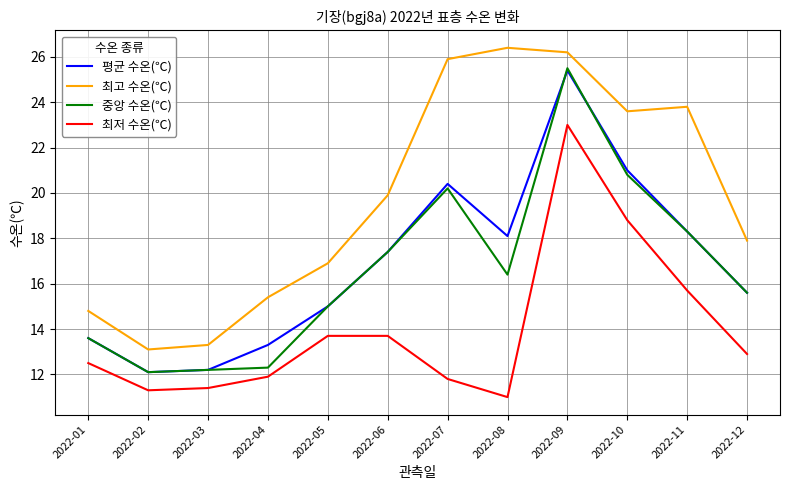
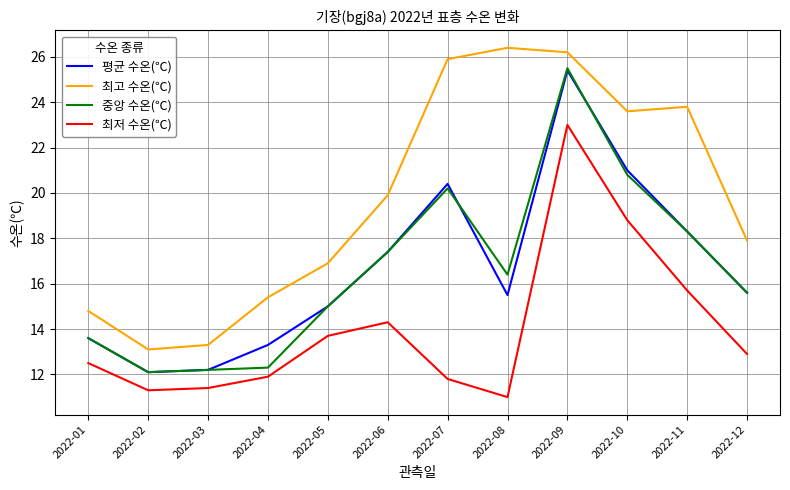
최저 수온(℃), 2022-06: 13.7 -> 14.3
평균 수온(℃), 2022-08: 18.1 -> 15.5
